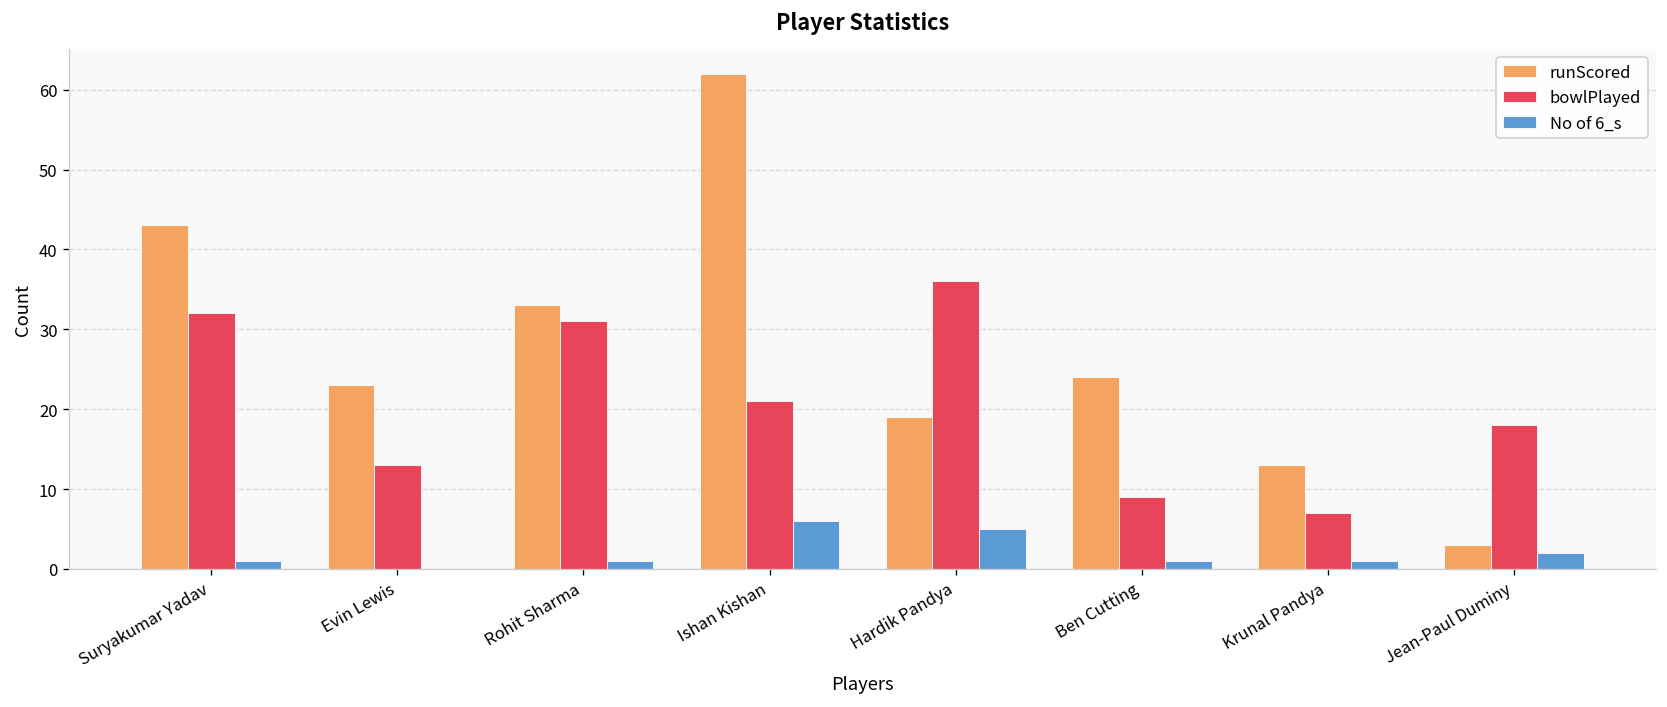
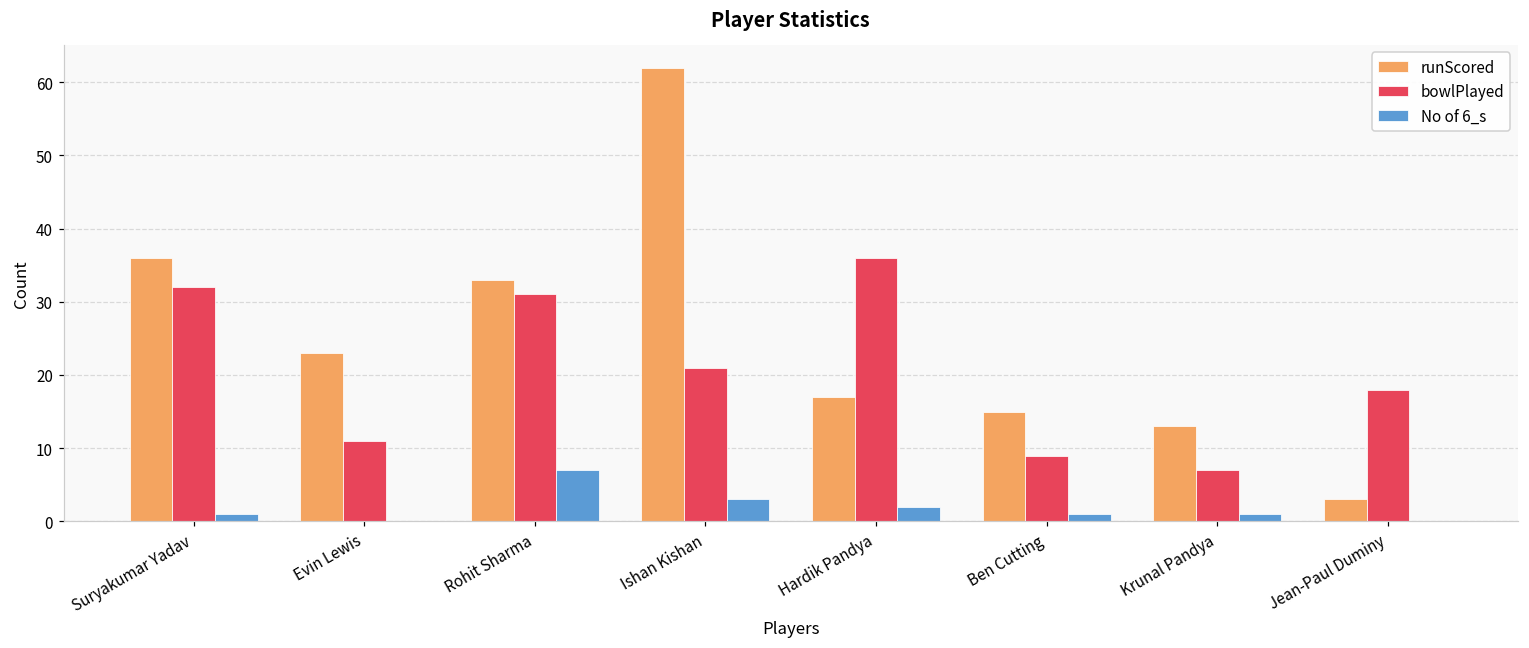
runScored, Suryakumar Yadav: 43 -> 36
bowlPlayed, Evin Lewis: 13 -> 11
No of 6_s, Rohit Sharma: 1 -> 7
No of 6_s, Ishan Kishan: 6 -> 3
runScored, Hardik Pandya: 19 -> 17
No of 6_s, Hardik Pandya: 5 -> 2
runScored, Ben Cutting: 24 -> 15
No of 6_s, Jean-Paul Duminy: 2 -> 0
